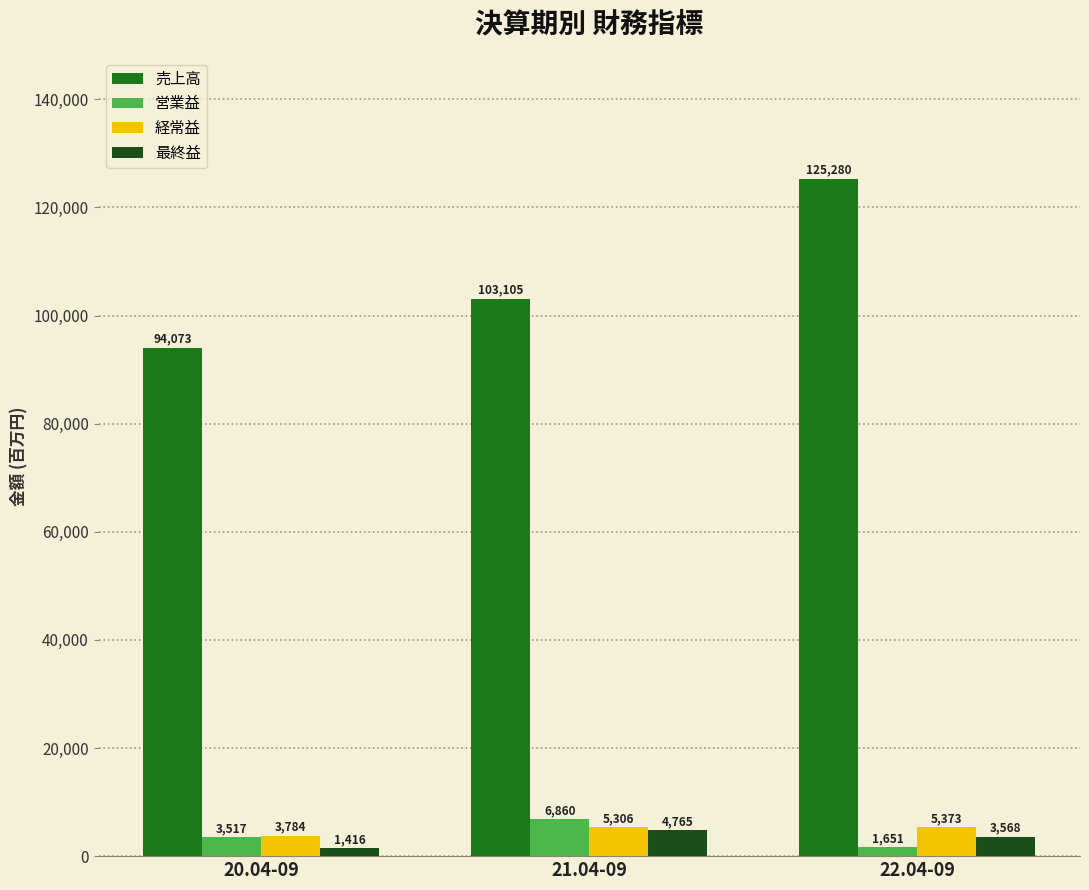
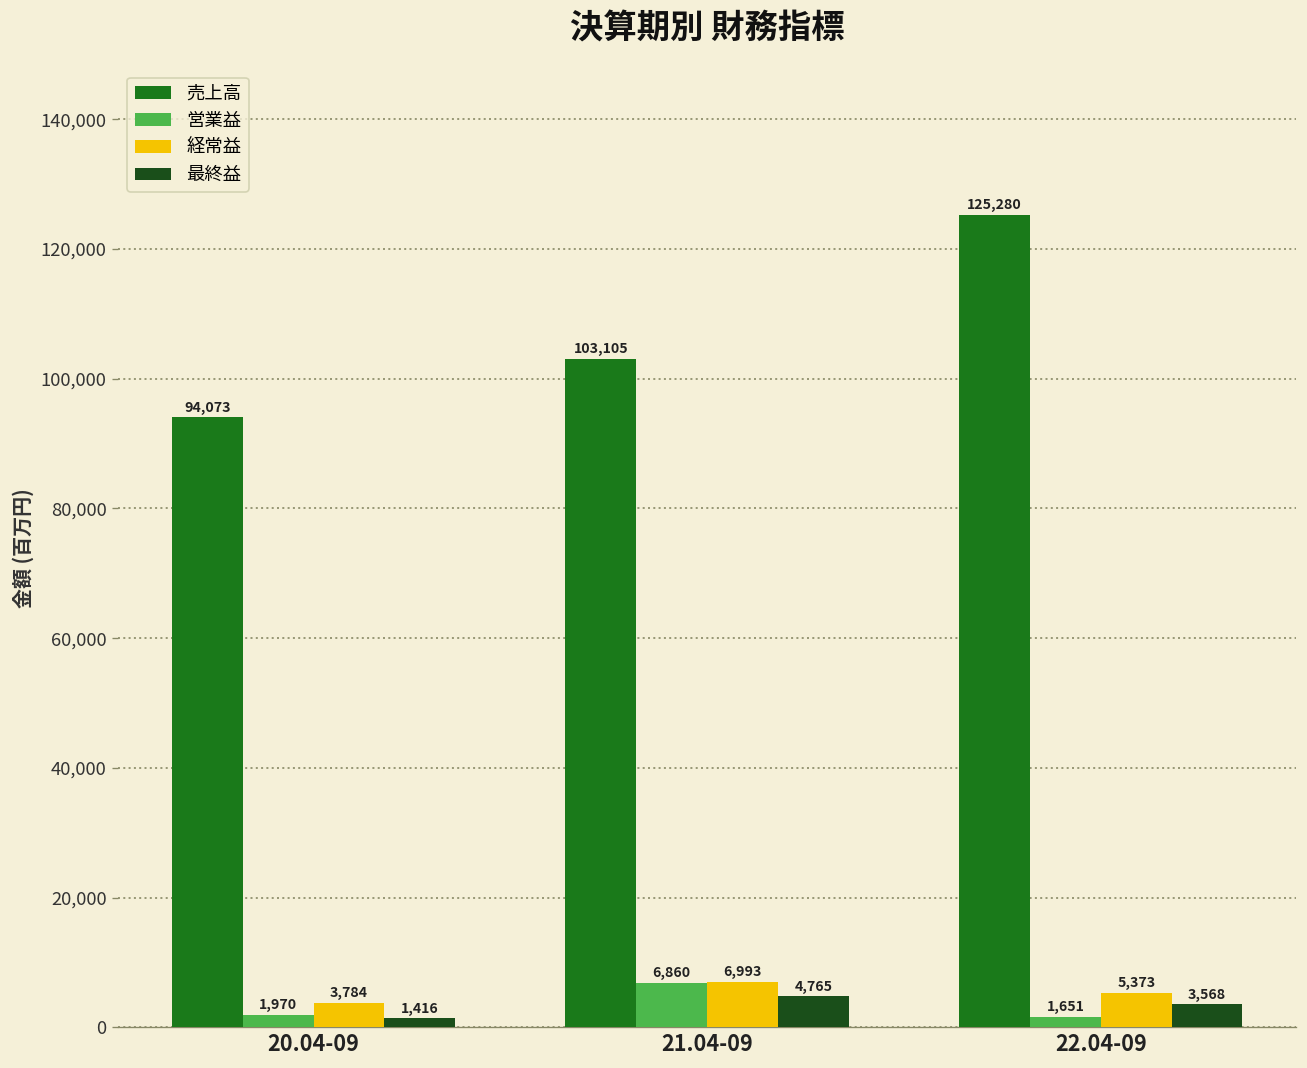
営業益, 20.04-09: 3,517 -> 1,970
経常益, 21.04-09: 5,306 -> 6,993
